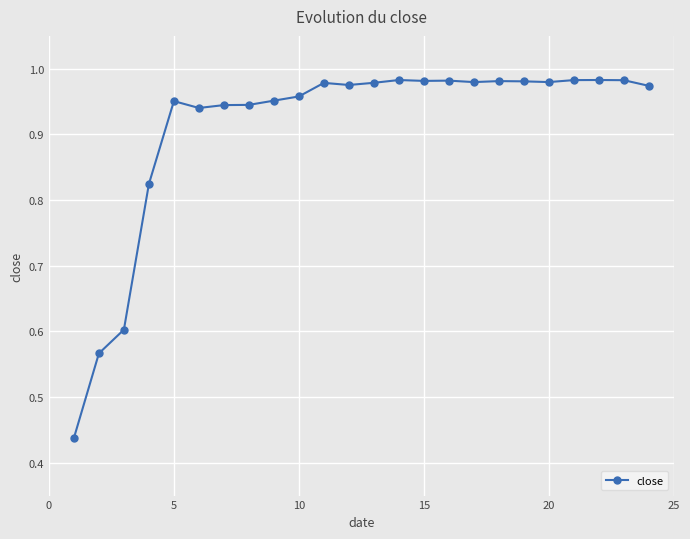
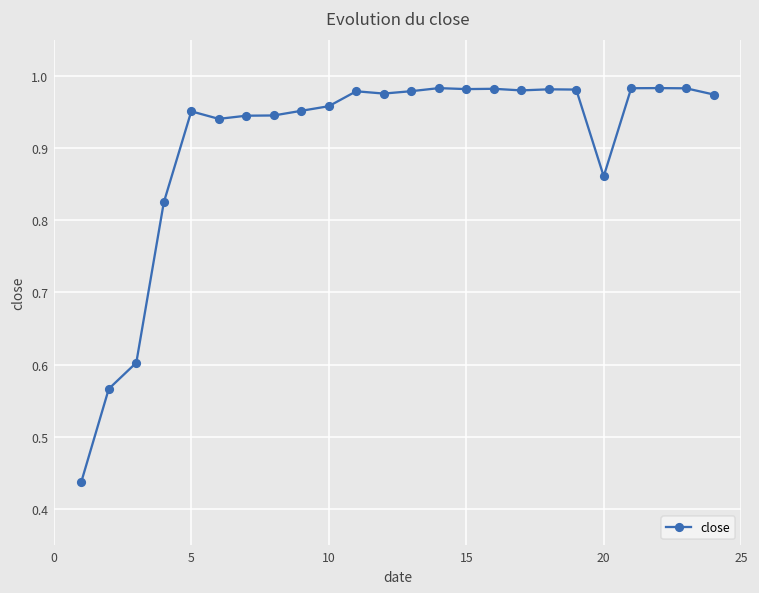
20: 0.98 -> 0.86
